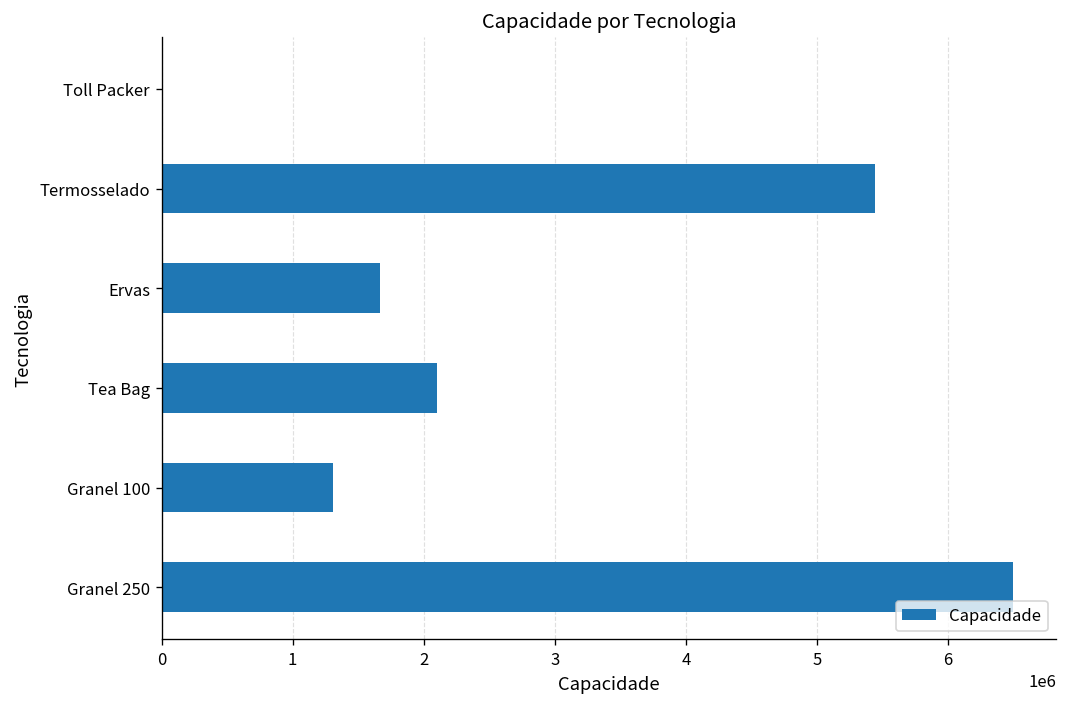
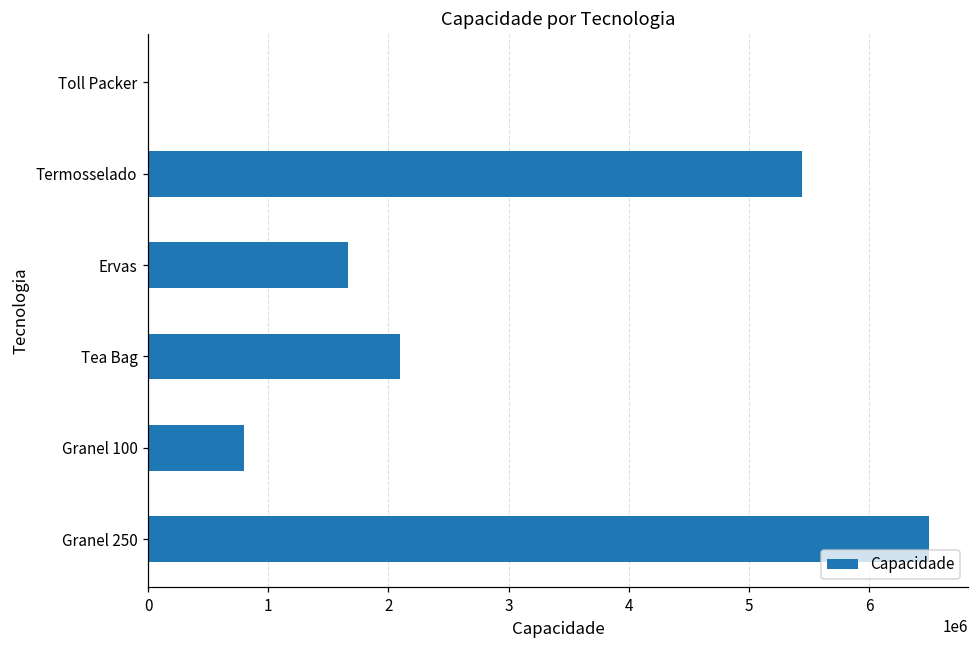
Granel 100: 1310000 -> 800000
